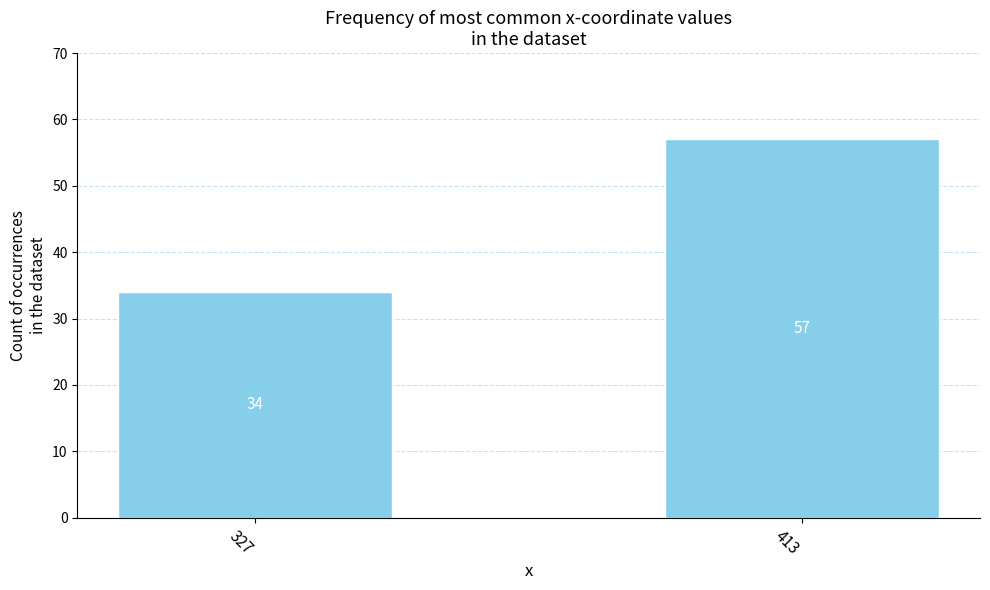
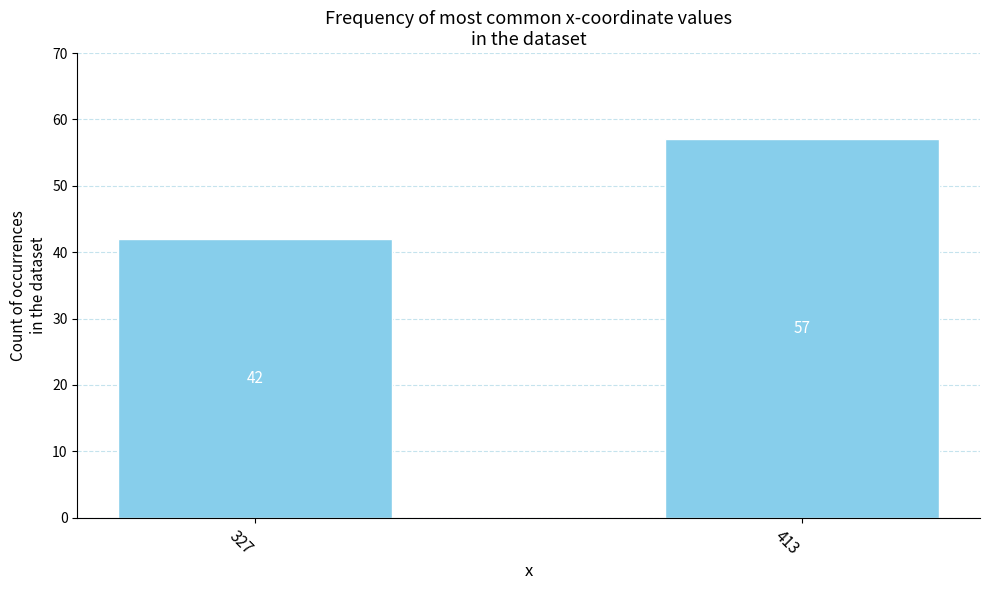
327: 34 -> 42
